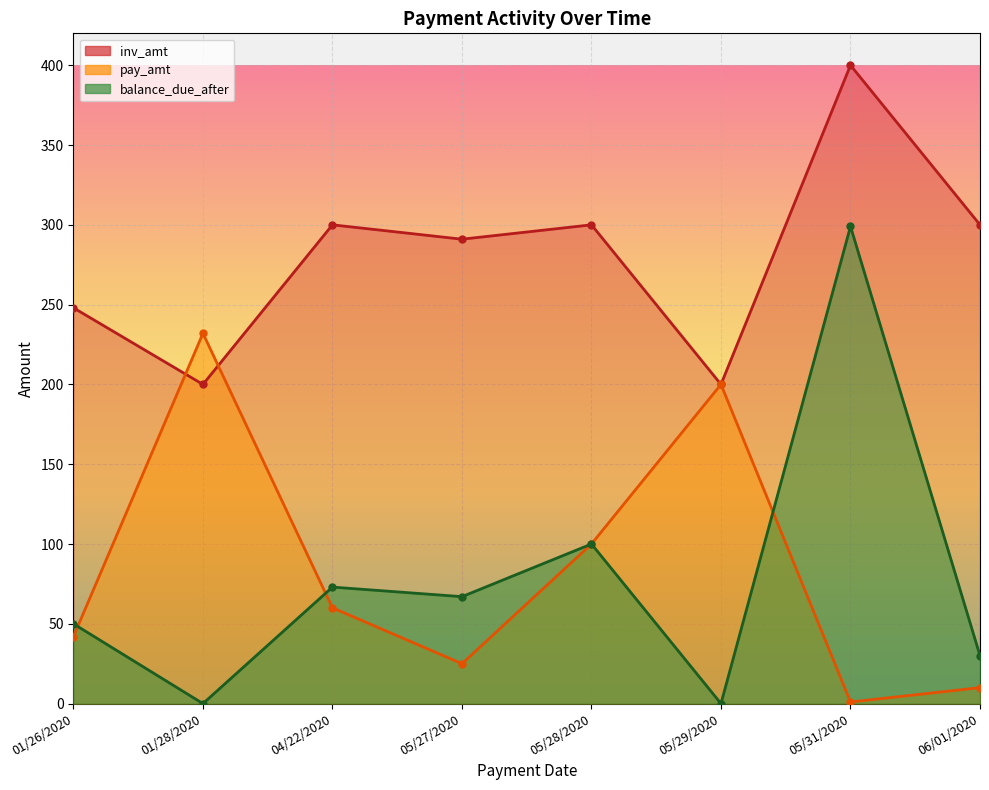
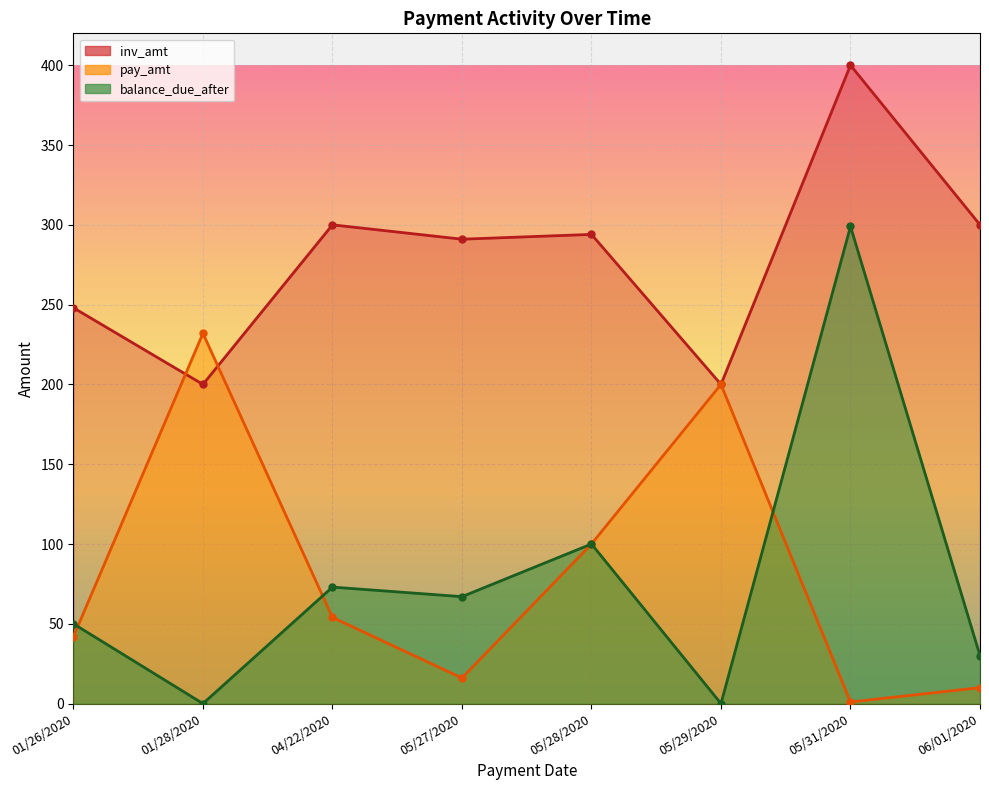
pay_amt, 04/22/2020: 60 -> 54
pay_amt, 05/27/2020: 25 -> 16
inv_amt, 05/28/2020: 300 -> 294
